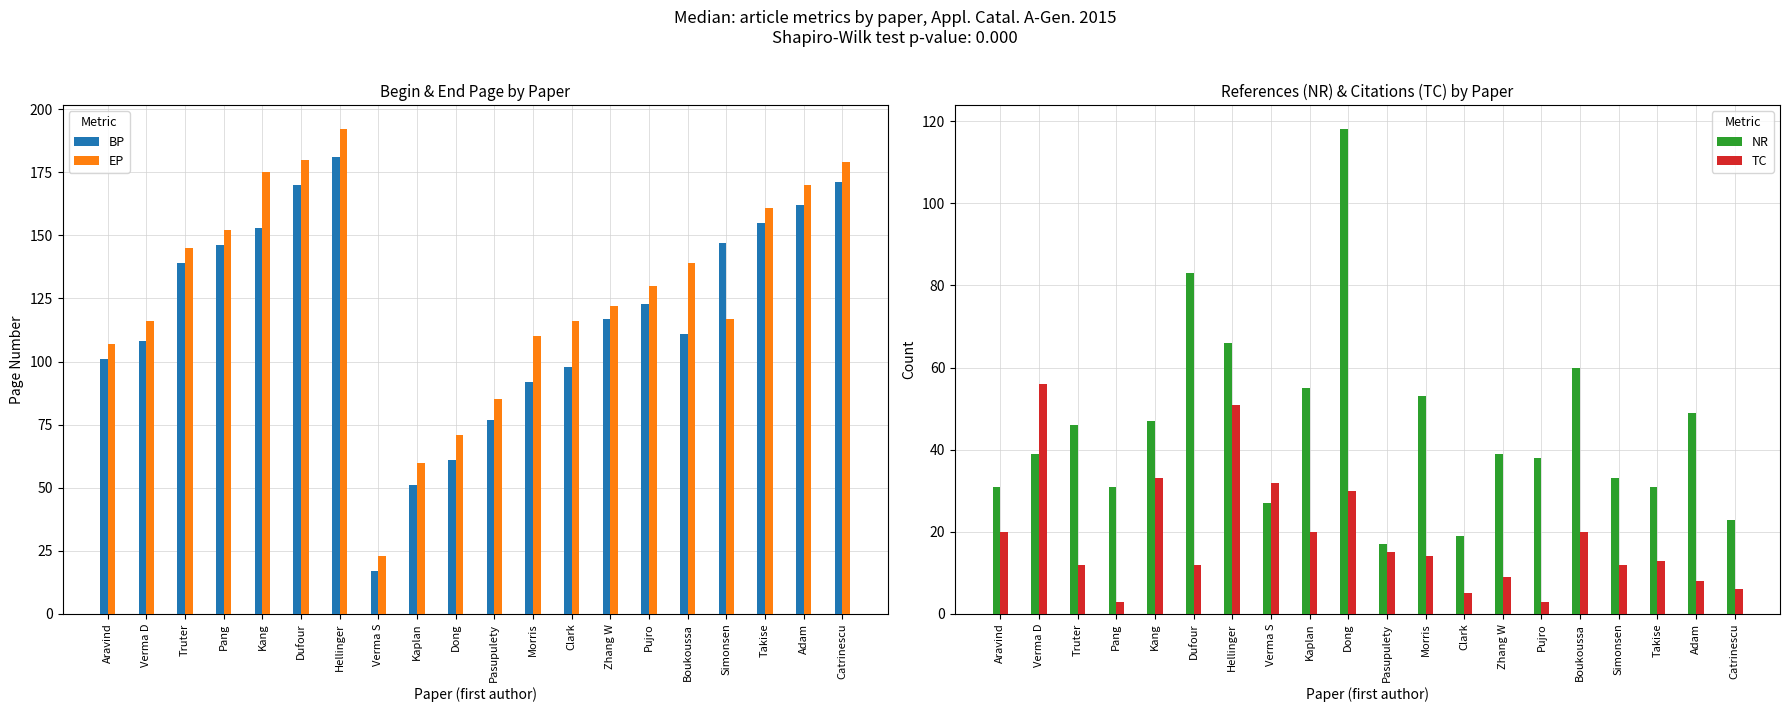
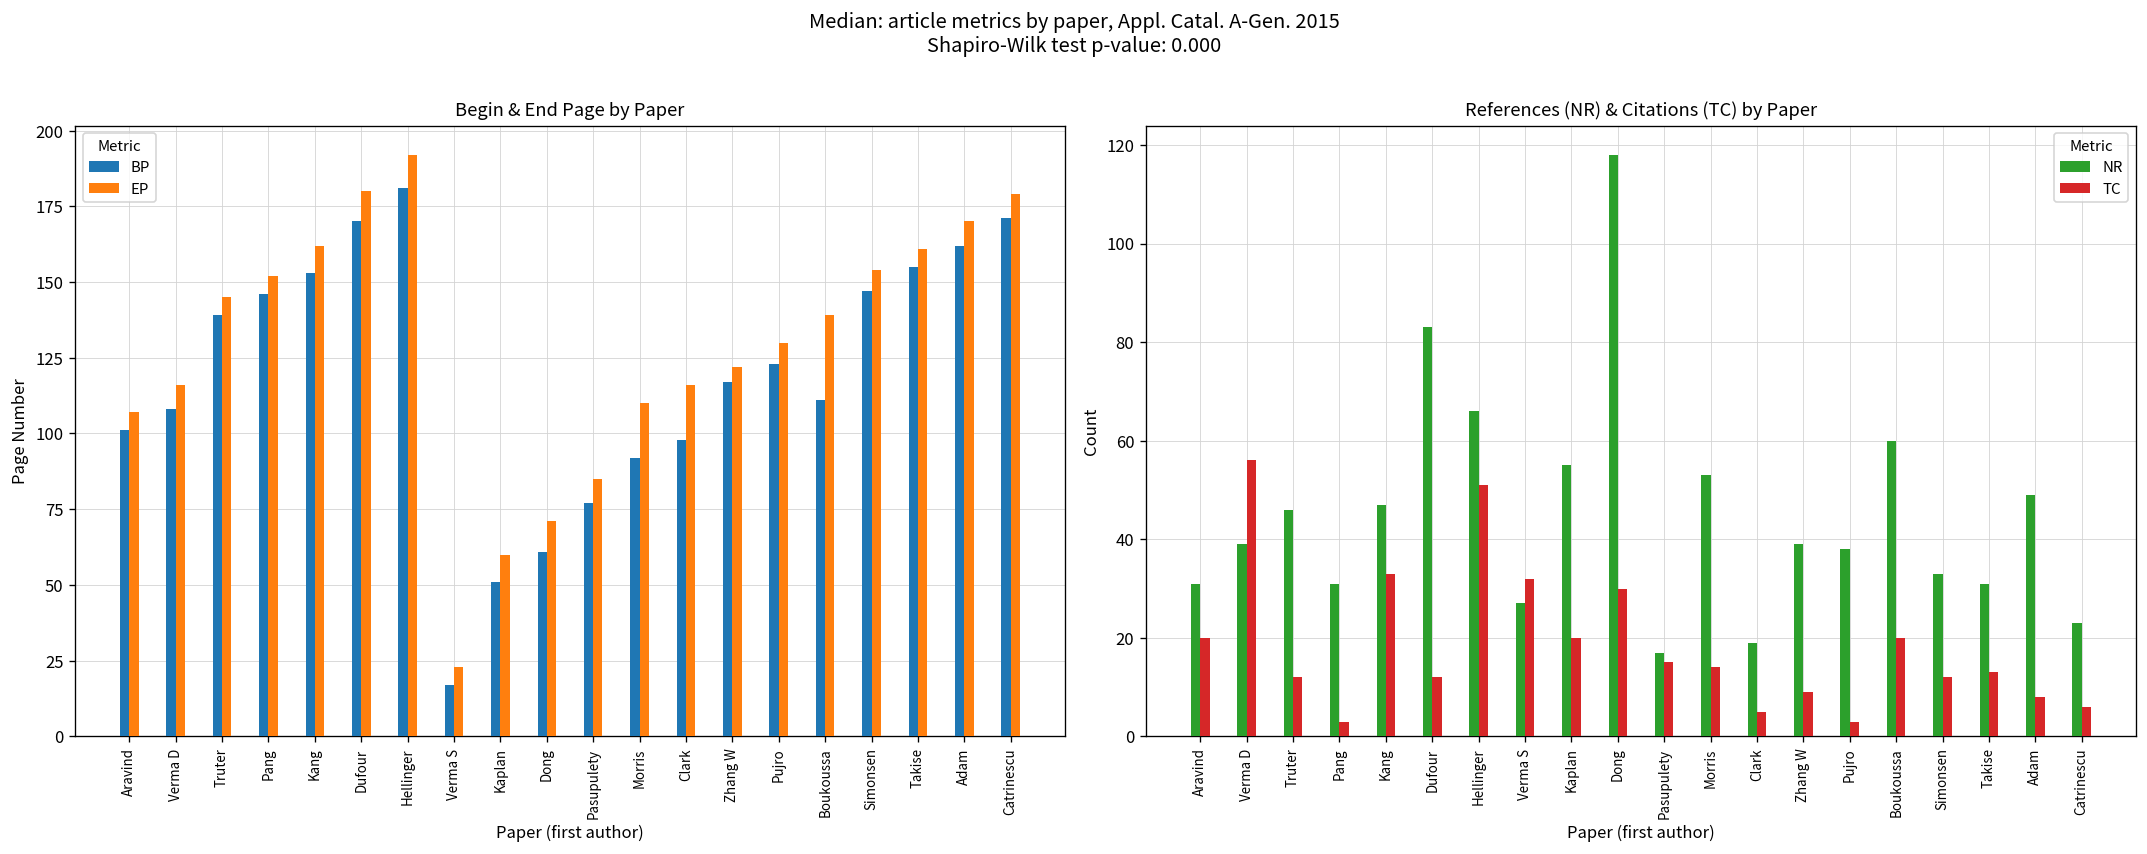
Begin & End Page by Paper, EP, Kang: 175 -> 162
Begin & End Page by Paper, EP, Simonsen: 117 -> 154
